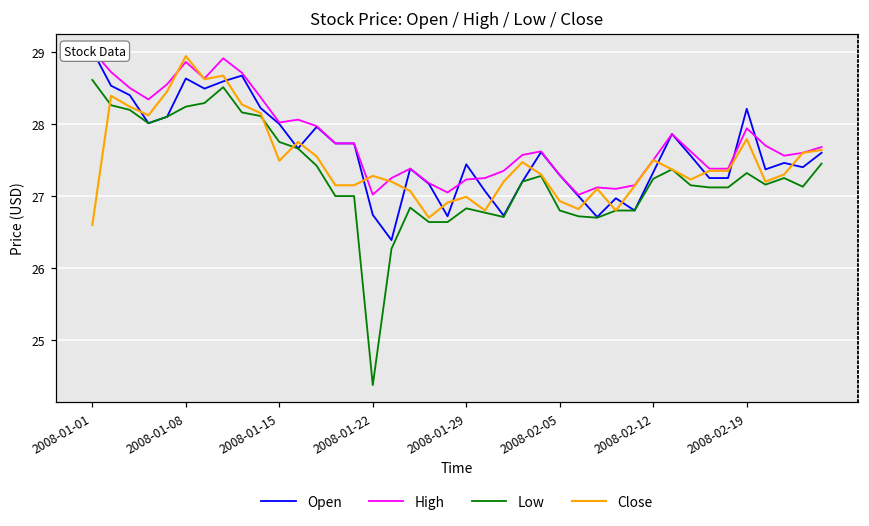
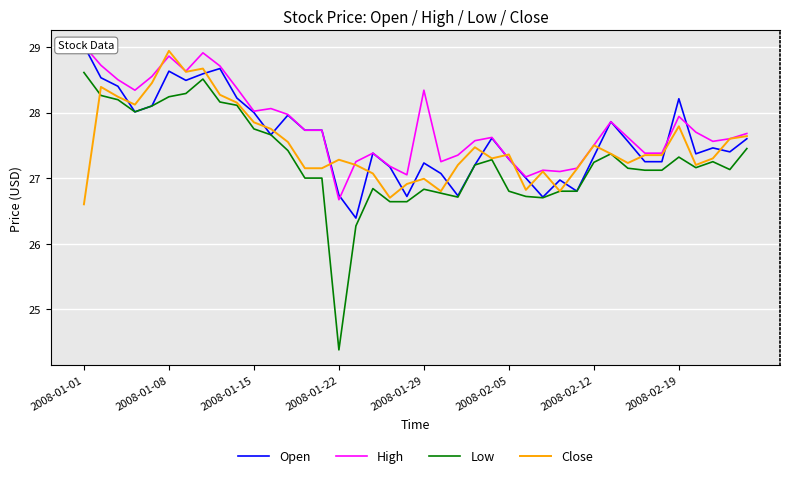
Close, 2008-01-15: 27.5 -> 27.9
High, 2008-01-22: 27.0 -> 26.7
Open, 2008-01-29: 27.4 -> 27.2
High, 2008-01-29: 27.2 -> 28.3
Close, 2008-02-05: 26.9 -> 27.4
